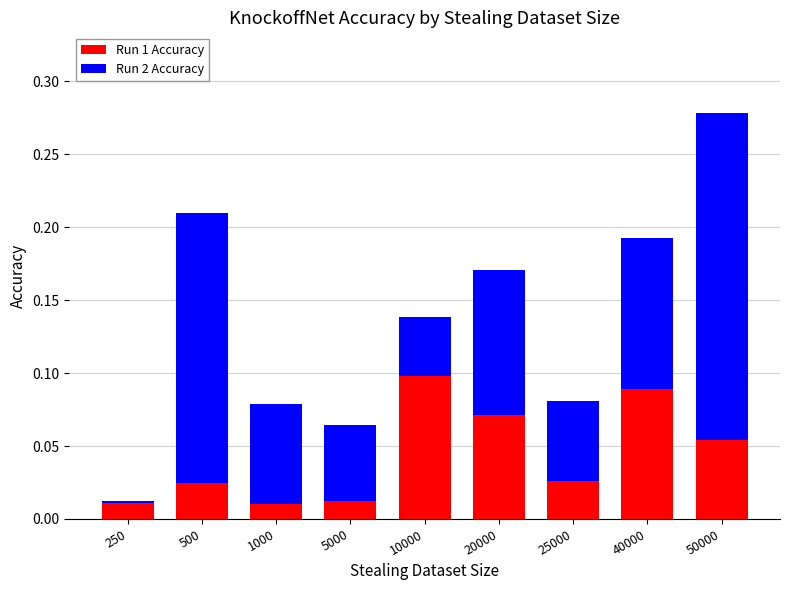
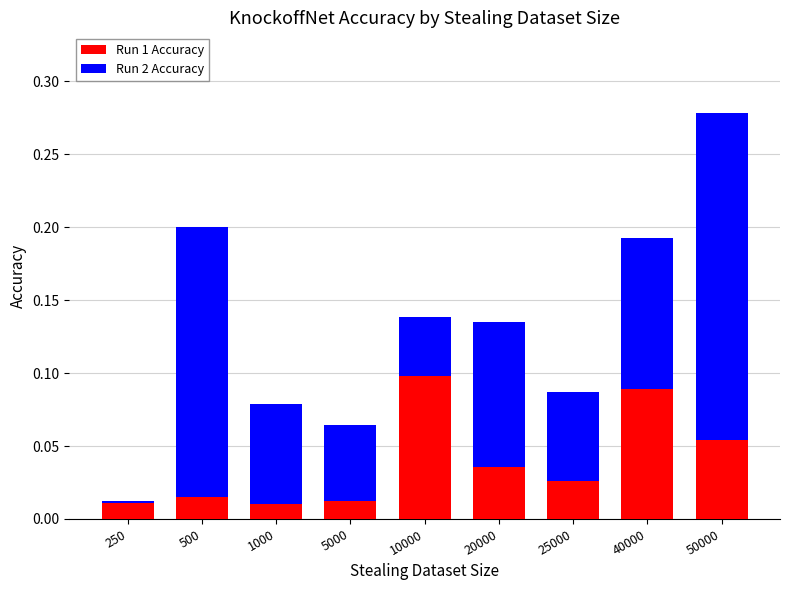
Run 1 Accuracy, 500: 0.024 -> 0.015
Run 1 Accuracy, 20000: 0.072 -> 0.035
Run 2 Accuracy, 25000: 0.055 -> 0.061
